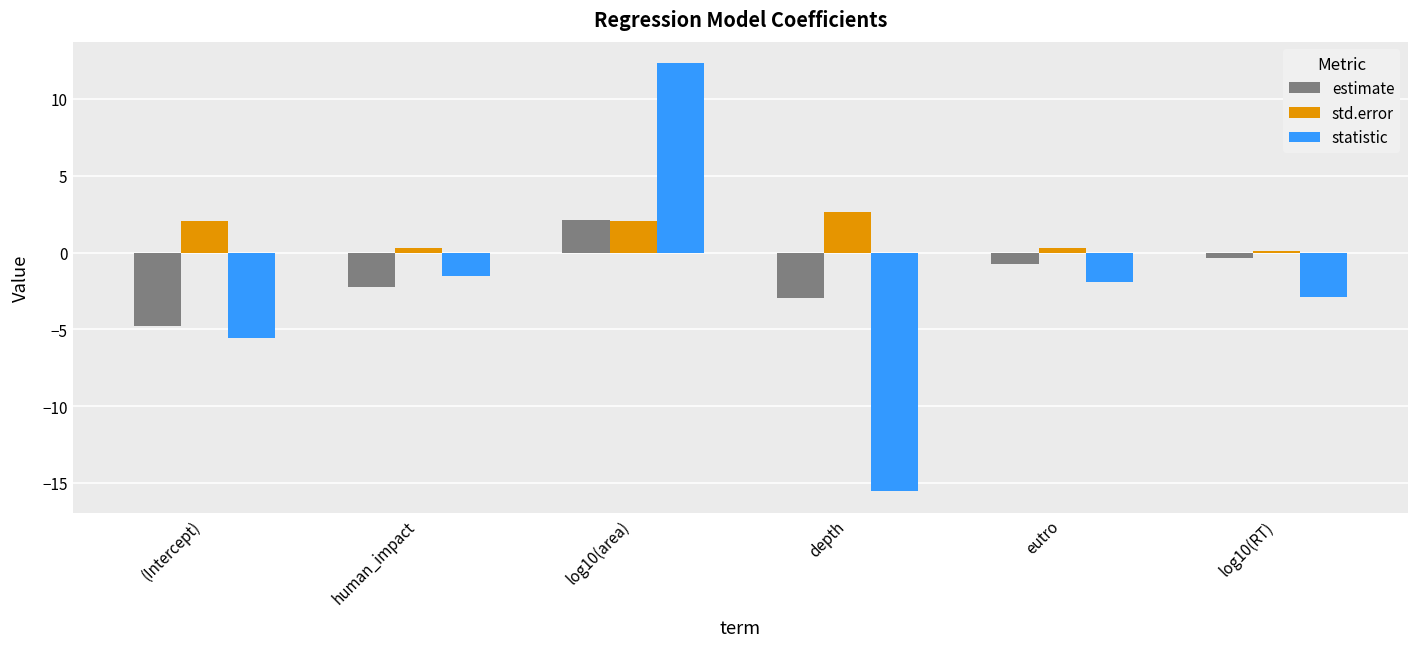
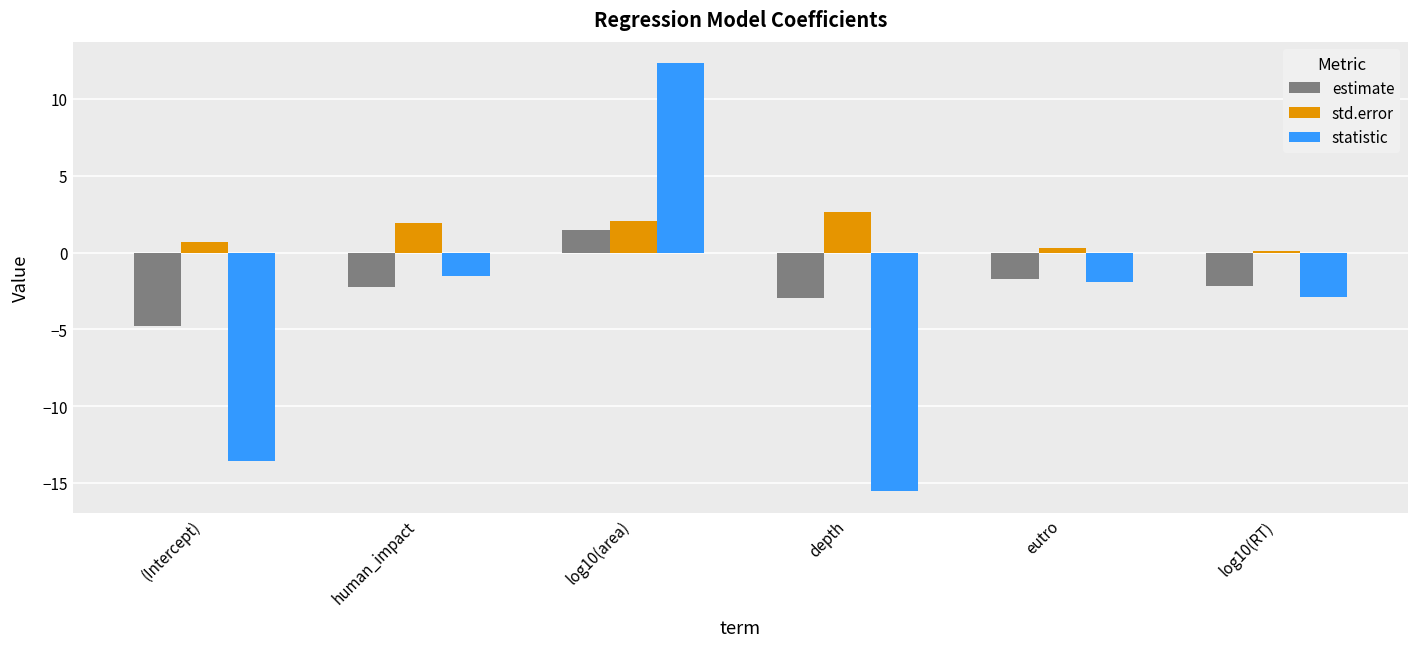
std.error, (Intercept): 2.1 -> 0.7
statistic, (Intercept): -5.5 -> -13.6
std.error, human_impact: 0.3 -> 1.9
estimate, log10(area): 2.1 -> 1.5
estimate, eutro: -0.7 -> -1.7
estimate, log10(RT): -0.3 -> -2.1
